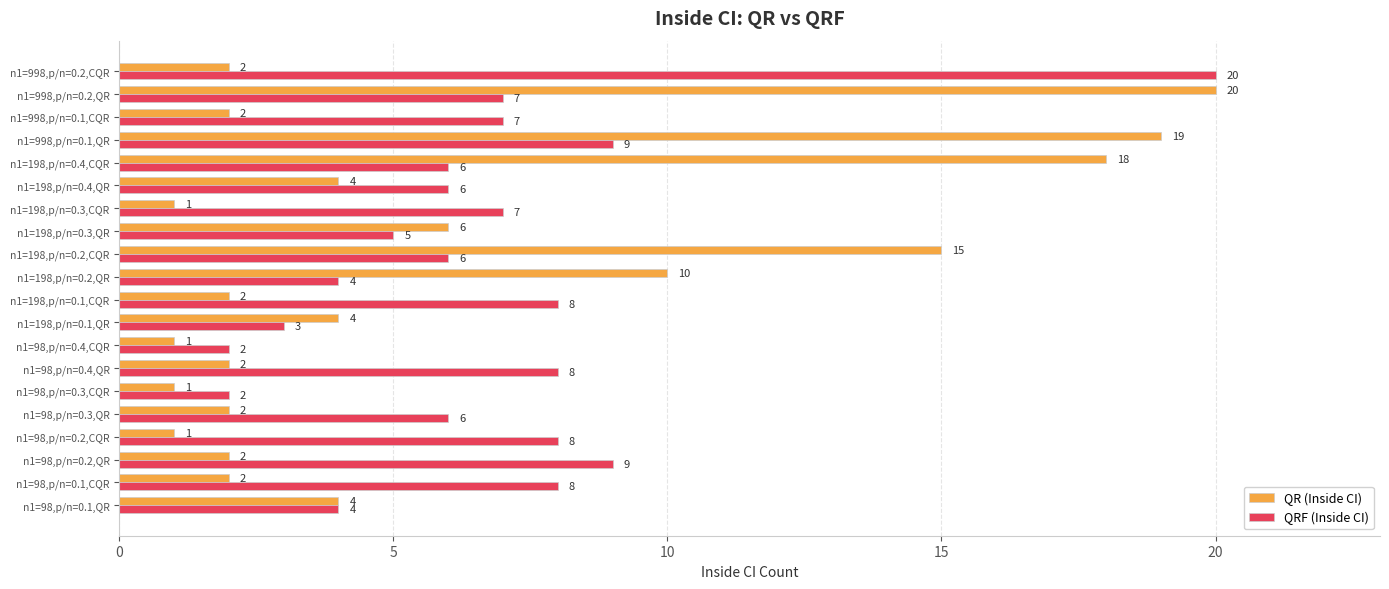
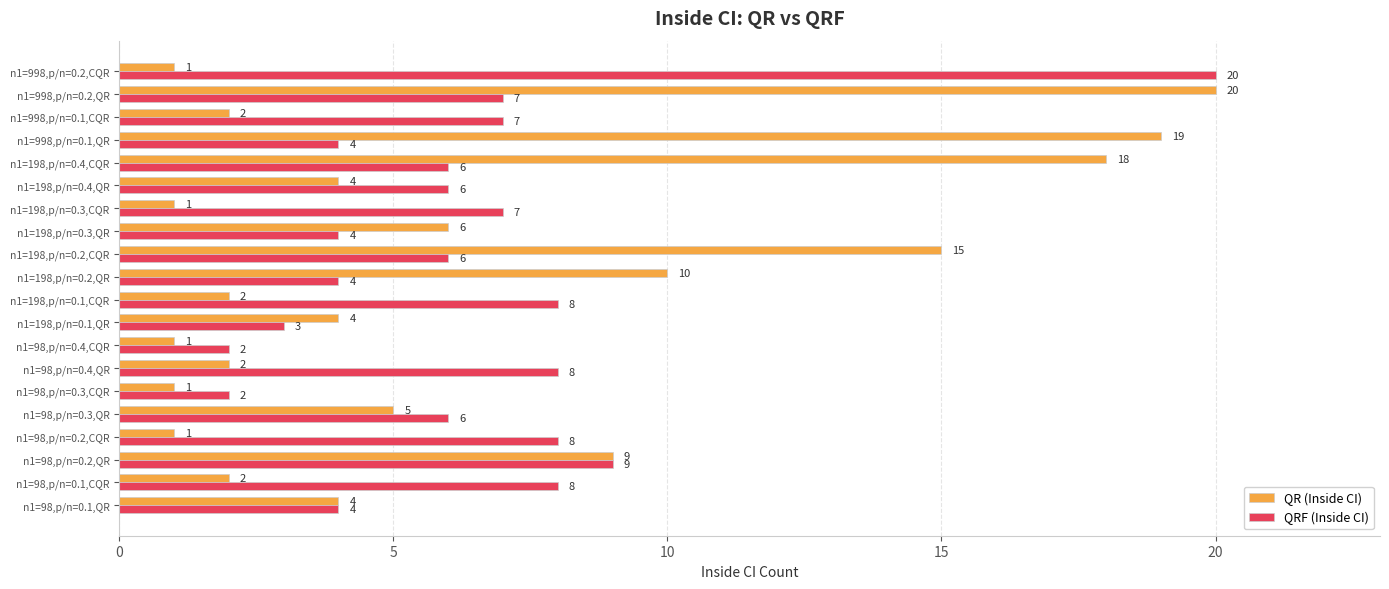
QR (Inside CI), n1=998,p/n=0.2,CQR: 2 -> 1
QRF (Inside CI), n1=998,p/n=0.1,QR: 9 -> 4
QRF (Inside CI), n1=198,p/n=0.3,QR: 5 -> 4
QR (Inside CI), n1=98,p/n=0.3,QR: 2 -> 5
QR (Inside CI), n1=98,p/n=0.2,QR: 2 -> 9
